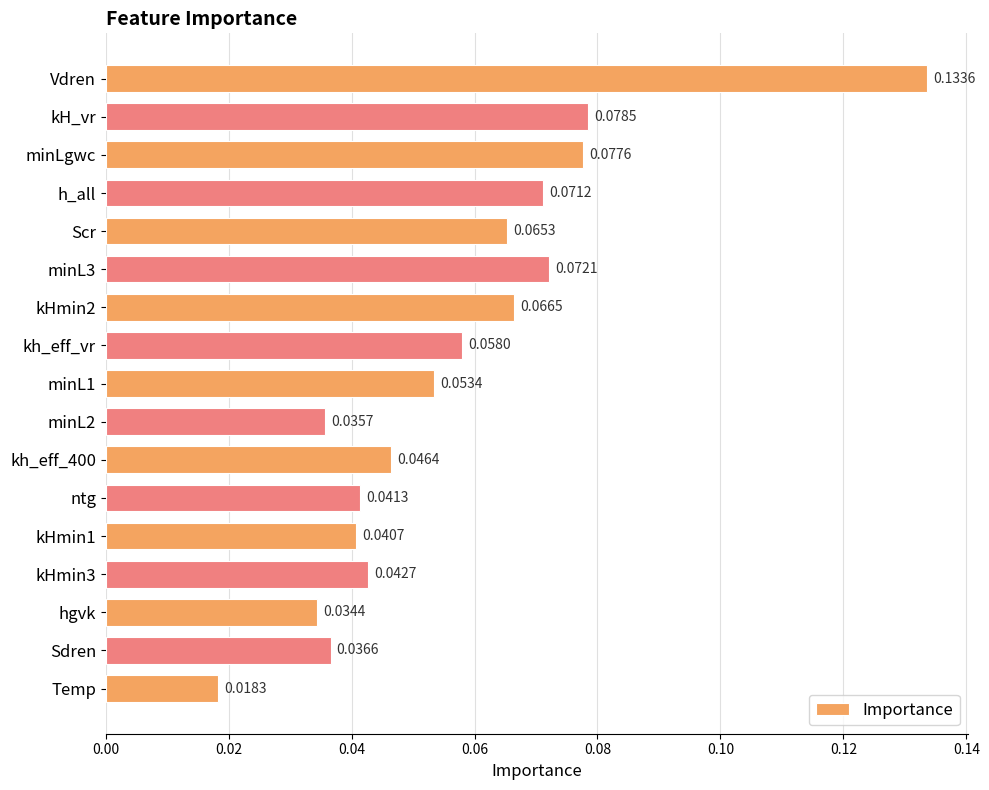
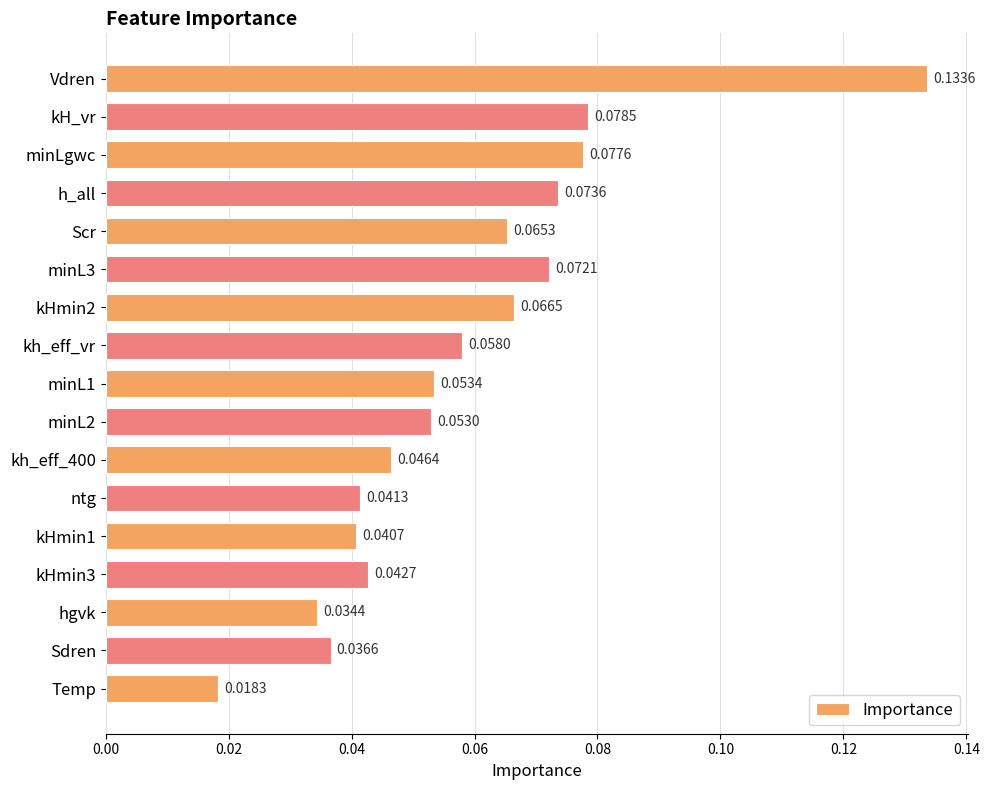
h_all: 0.0712 -> 0.0736
minL2: 0.0357 -> 0.0530
